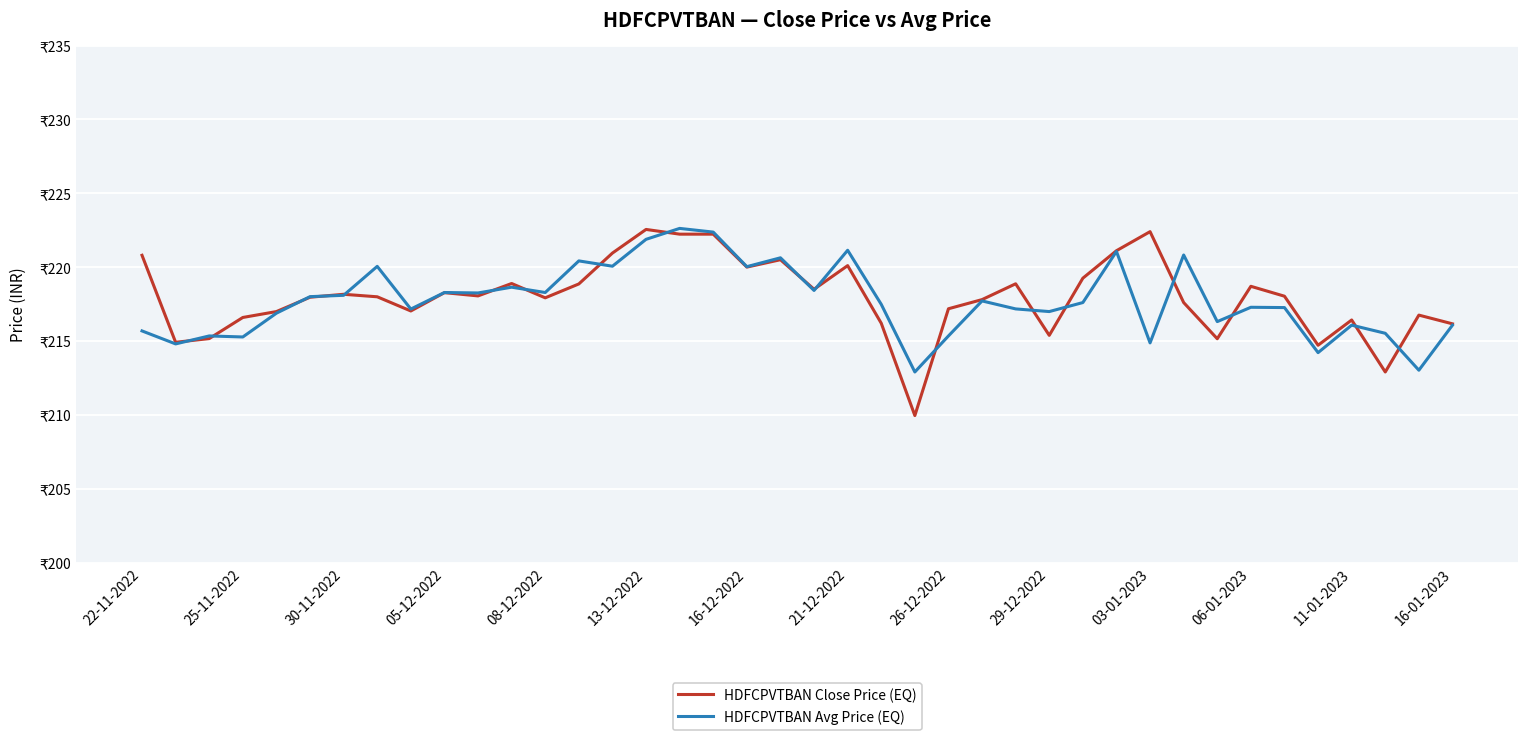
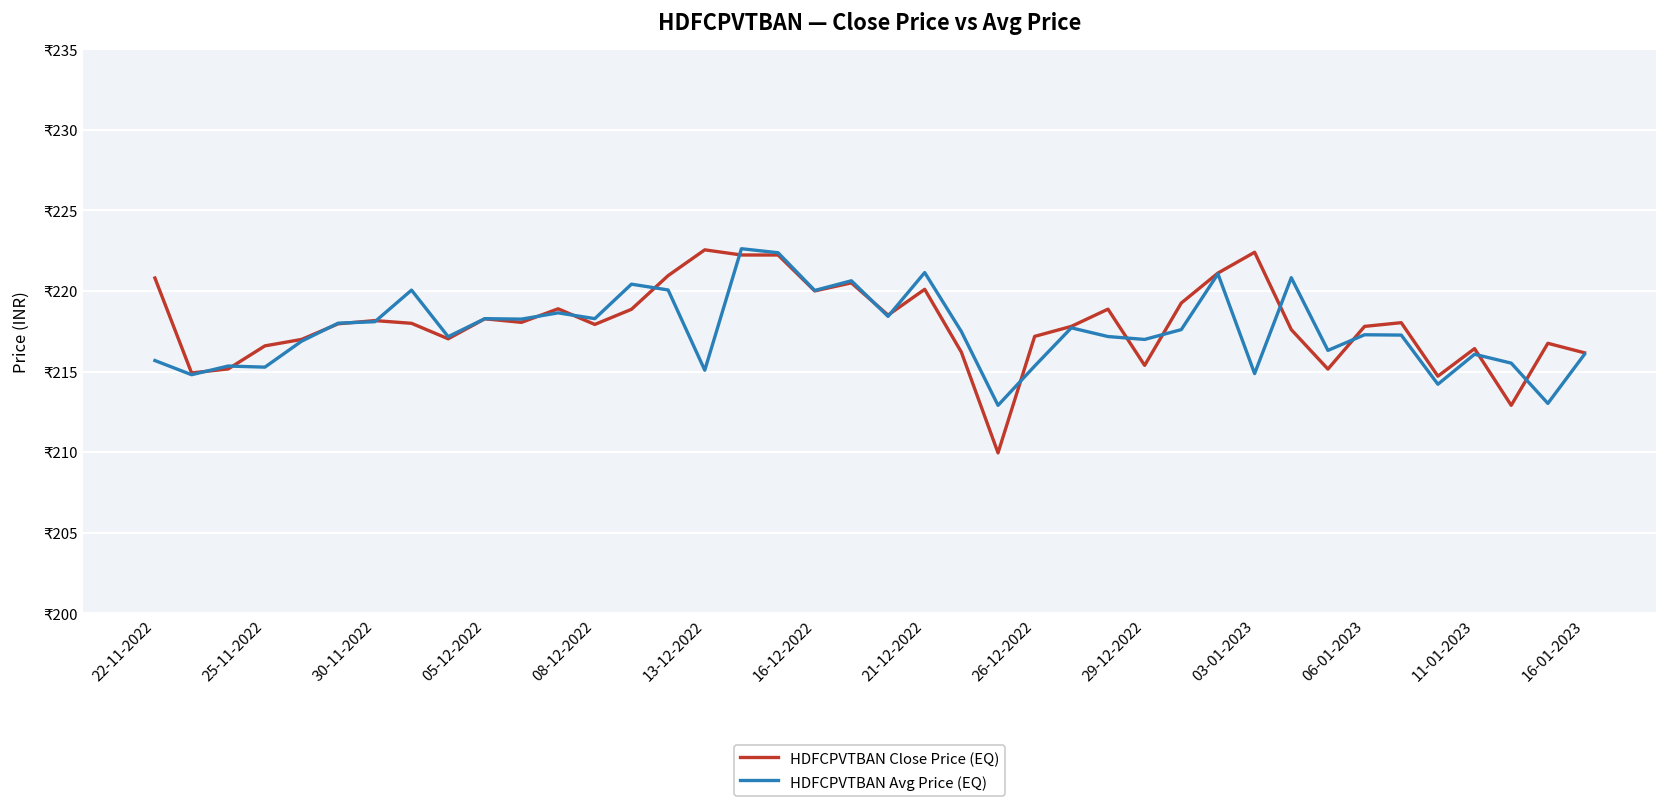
HDFCPVTBAN Avg Price (EQ), 13-12-2022: ₹221.9 -> ₹215.1
HDFCPVTBAN Close Price (EQ), 06-01-2023: ₹218.7 -> ₹217.8
